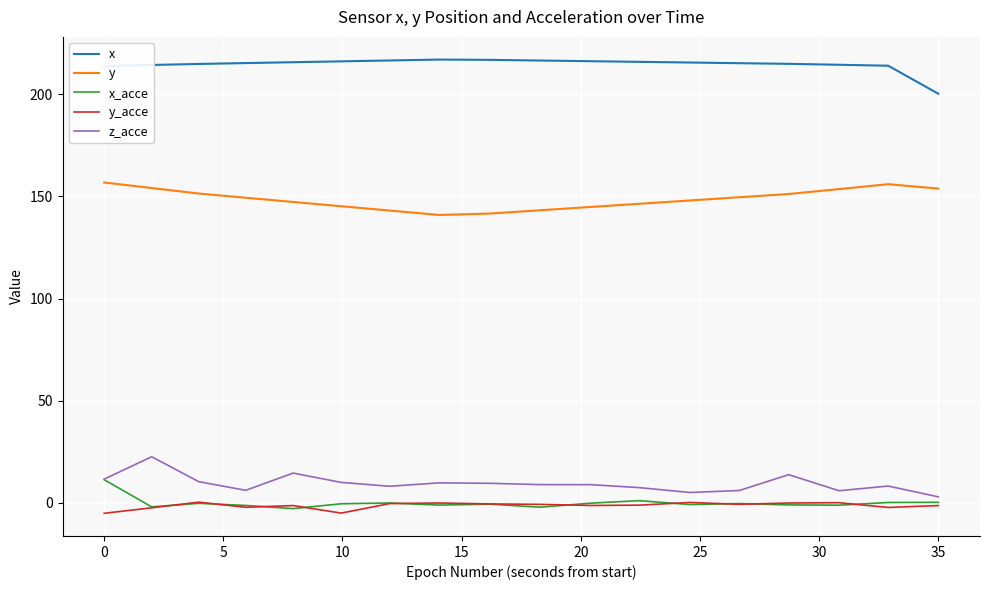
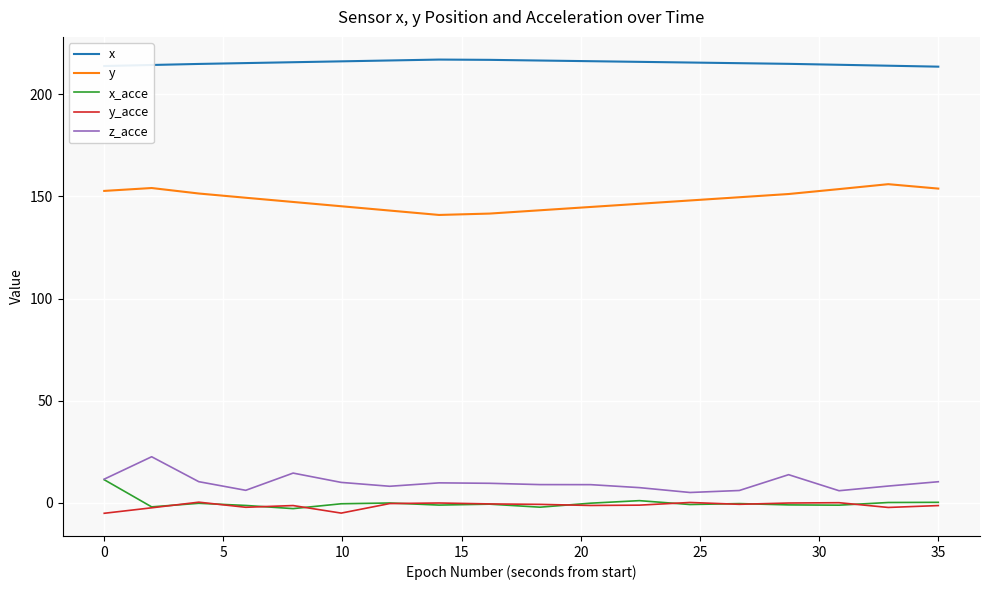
y, 0: 157 -> 153
x, 35: 200 -> 214
z_acce, 35: 3 -> 10
